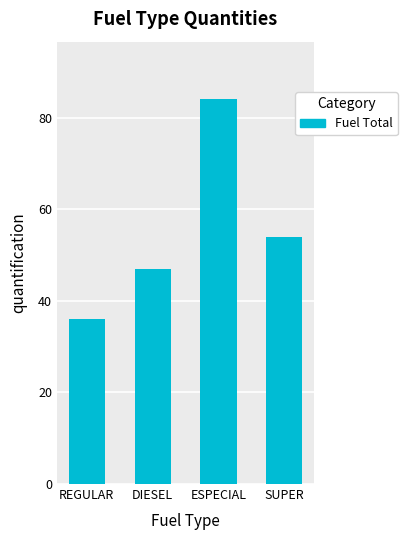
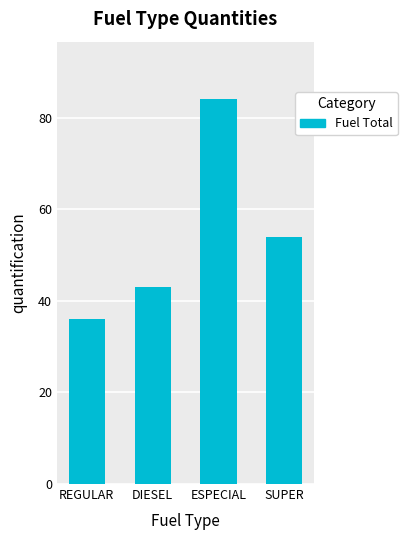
DIESEL: 47 -> 43
